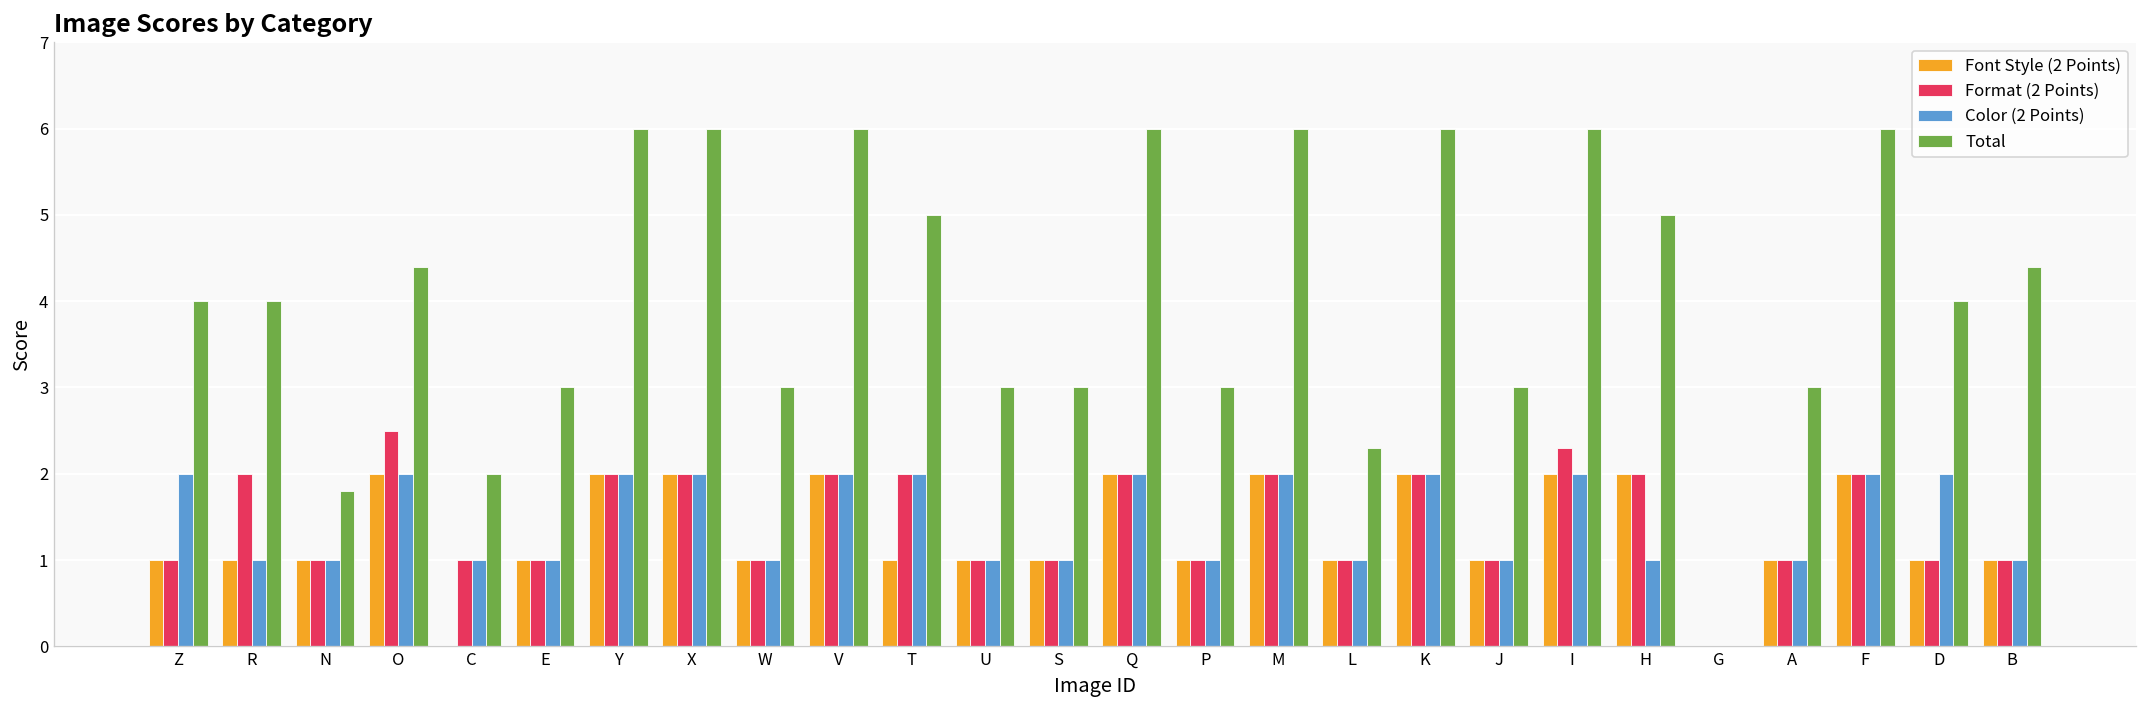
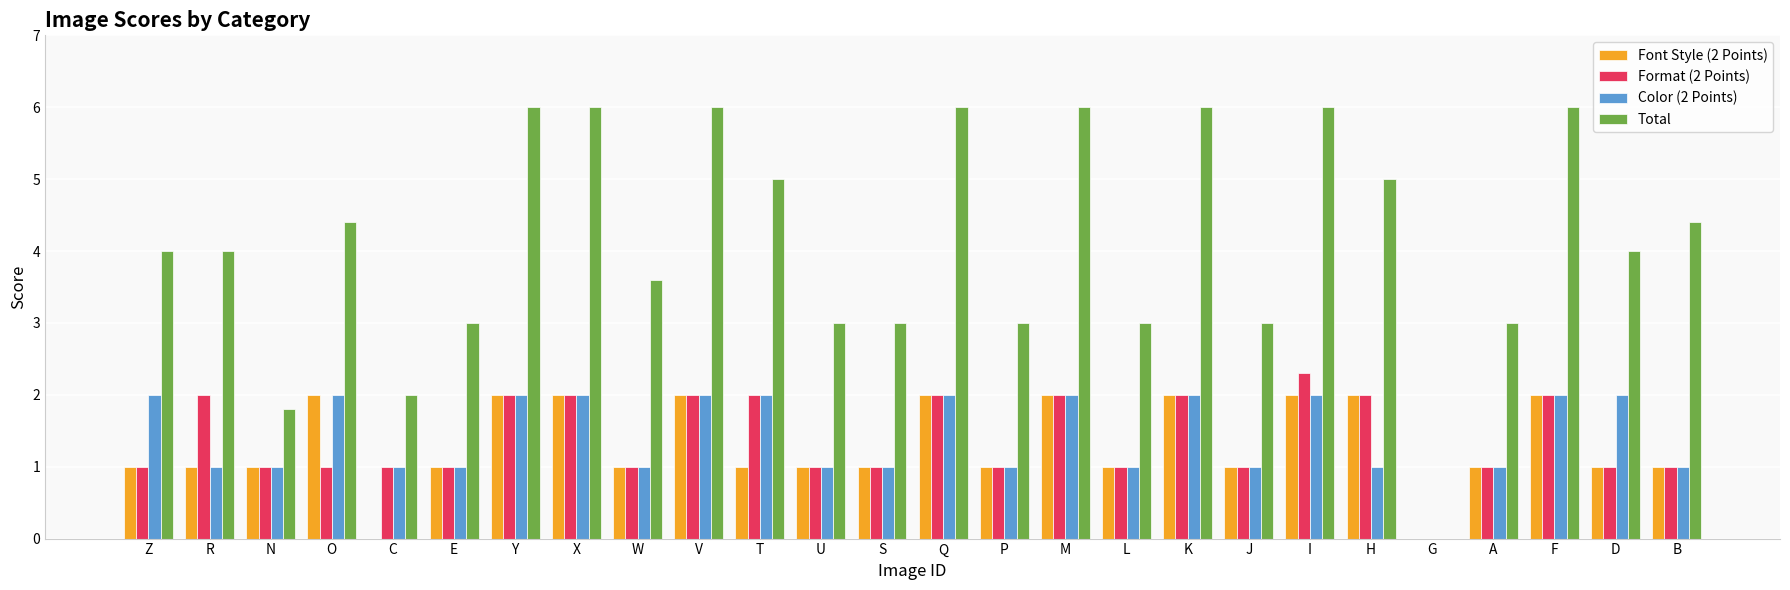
Format (2 Points), O: 2.5 -> 1.0
Total, W: 3.0 -> 3.6
Total, L: 2.3 -> 3.0
